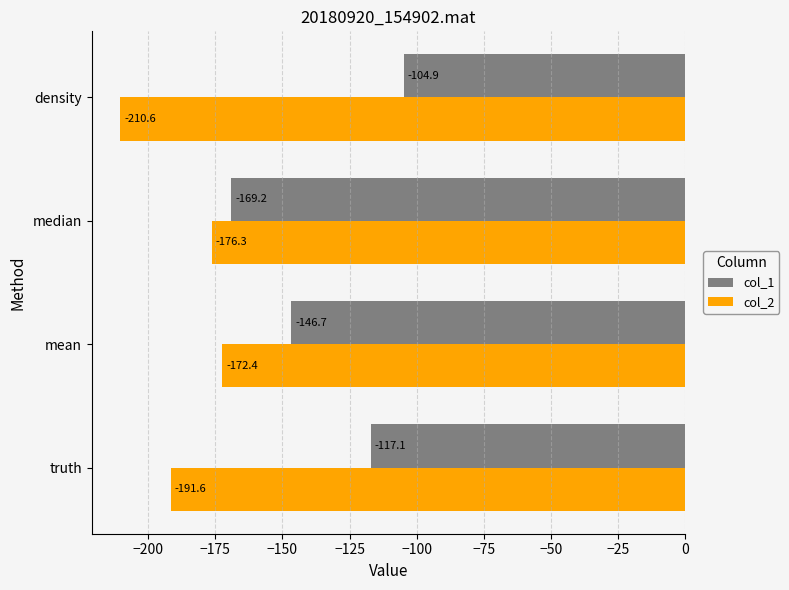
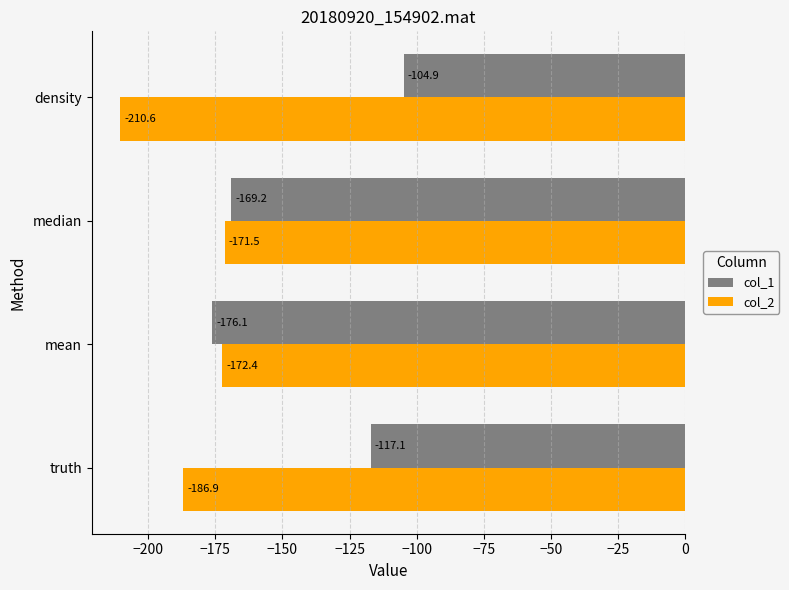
col_2, median: -176.3 -> -171.5
col_1, mean: -146.7 -> -176.1
col_2, truth: -191.6 -> -186.9
